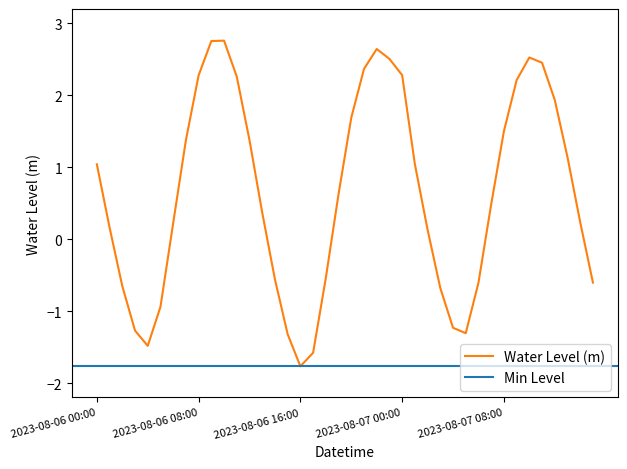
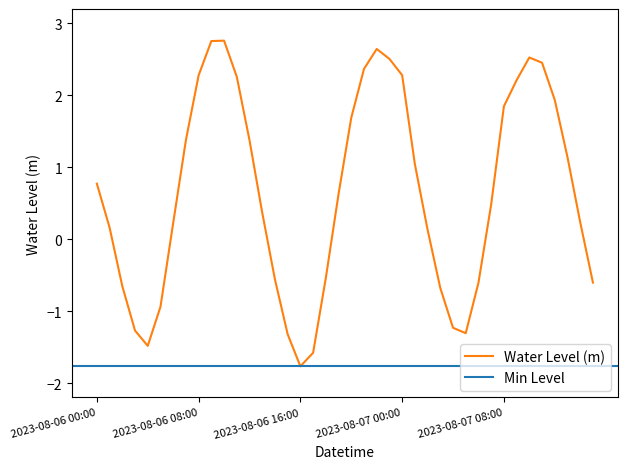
2023-08-06 00:00: 1.0 -> 0.8
2023-08-07 08:00: 1.5 -> 1.8
